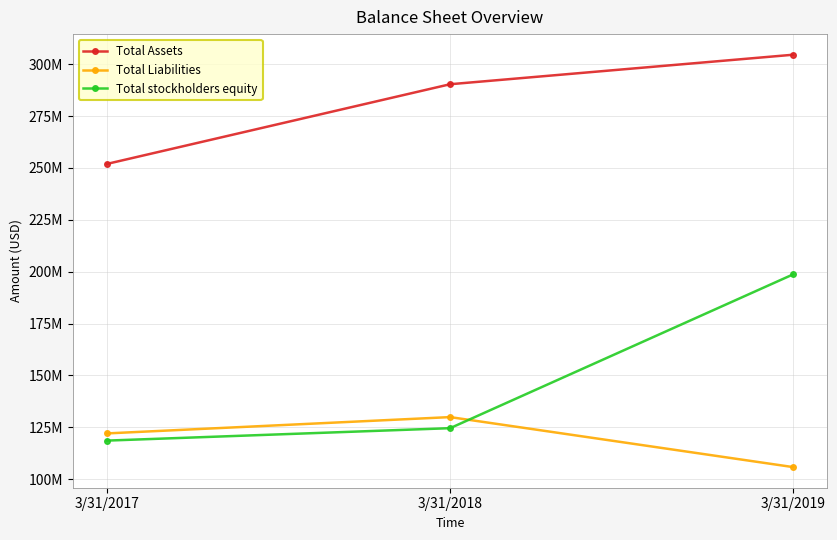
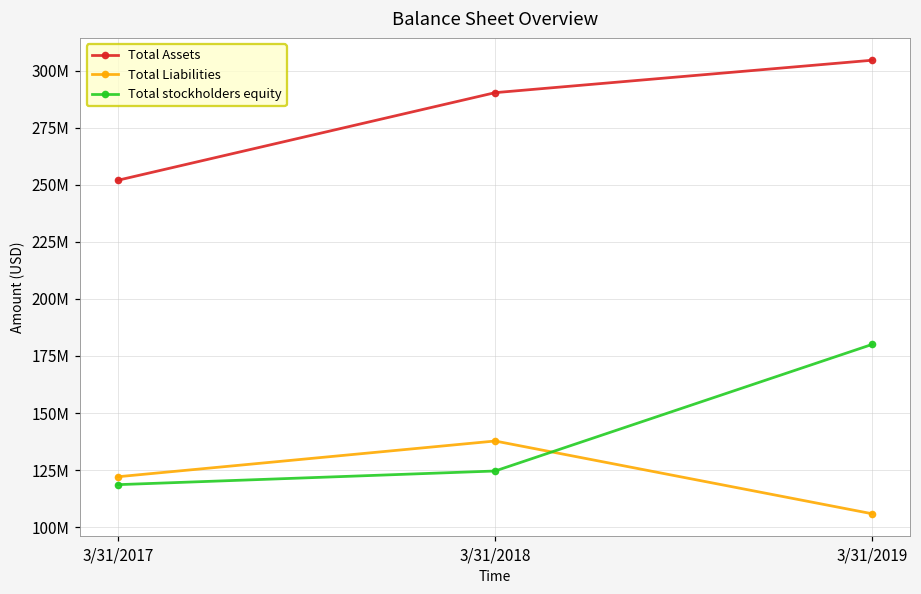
Total Liabilities, 3/31/2018: 130000000 -> 138000000
Total stockholders equity, 3/31/2019: 199000000 -> 180000000
